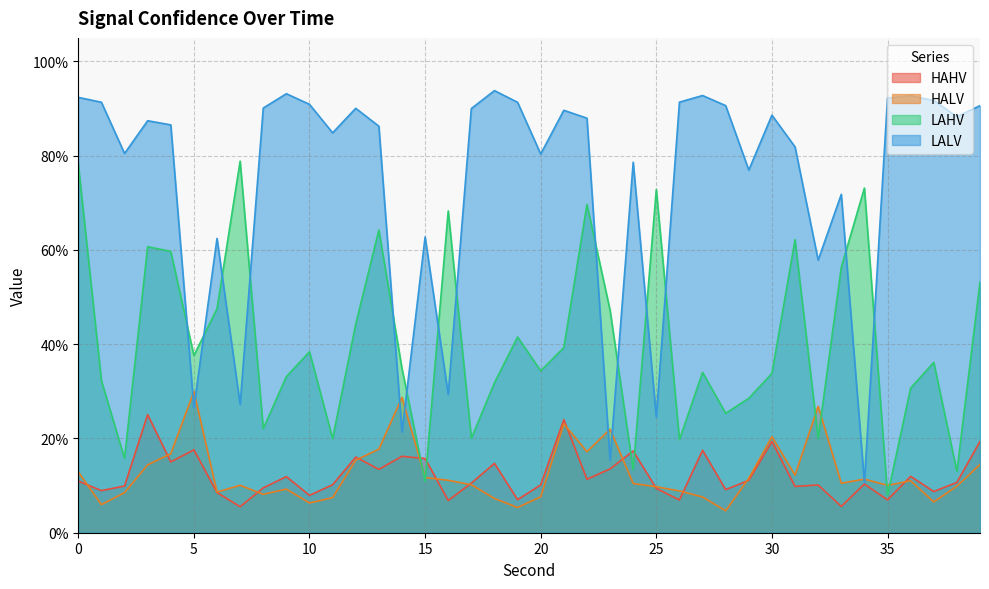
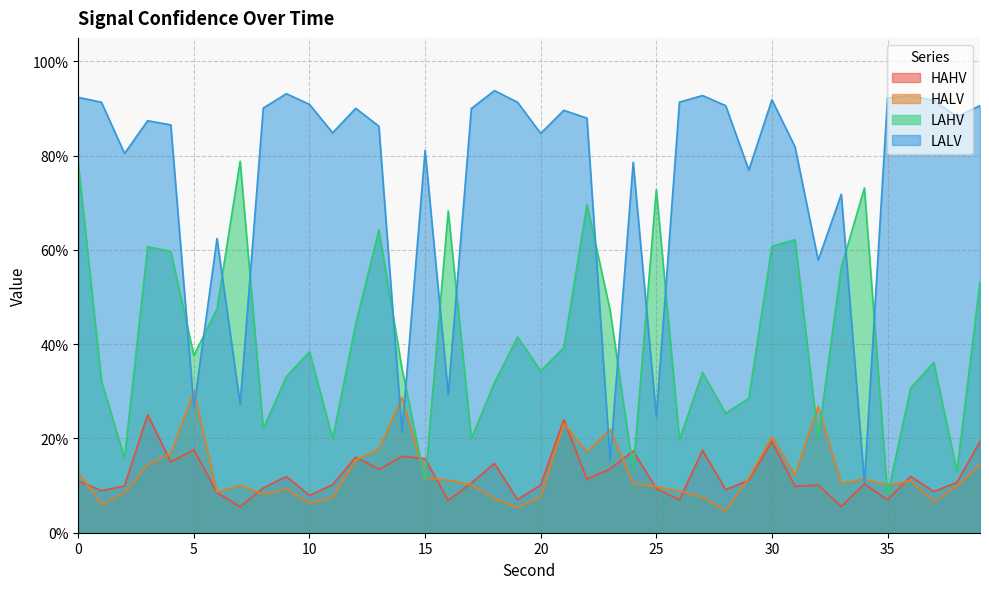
LALV, 15: 63% -> 81%
LALV, 20: 80% -> 85%
LAHV, 30: 34% -> 61%
LALV, 30: 89% -> 92%
